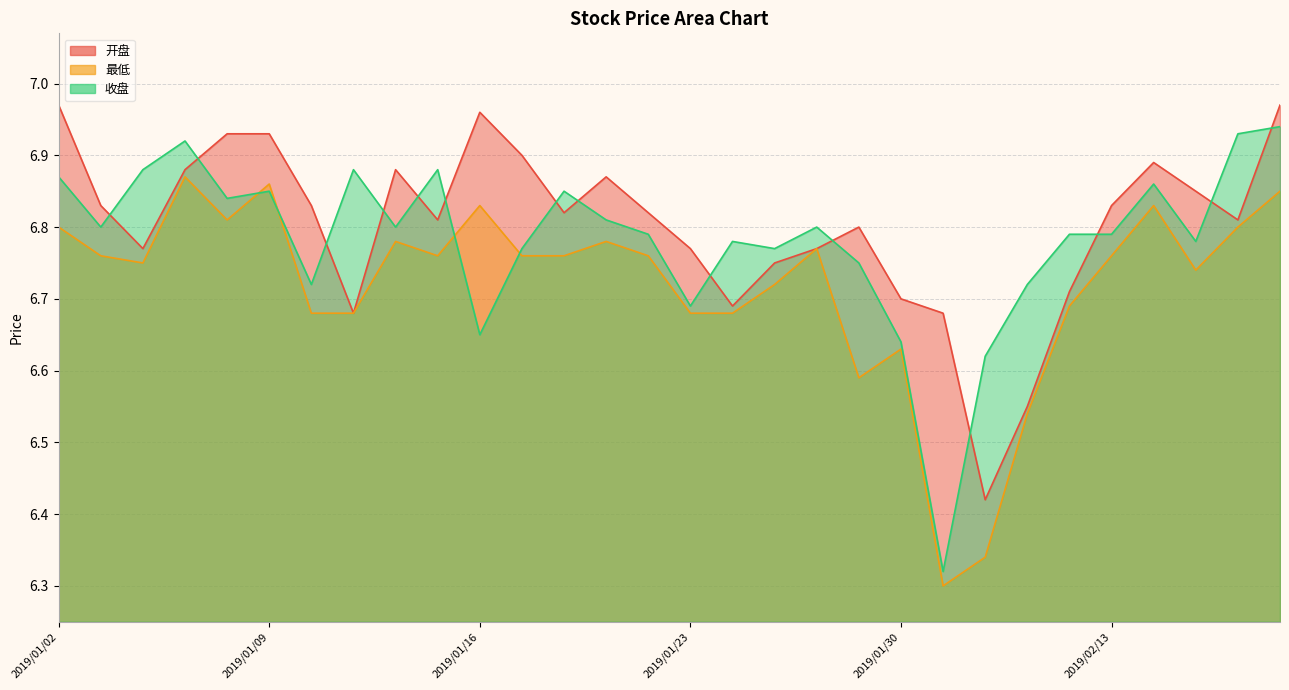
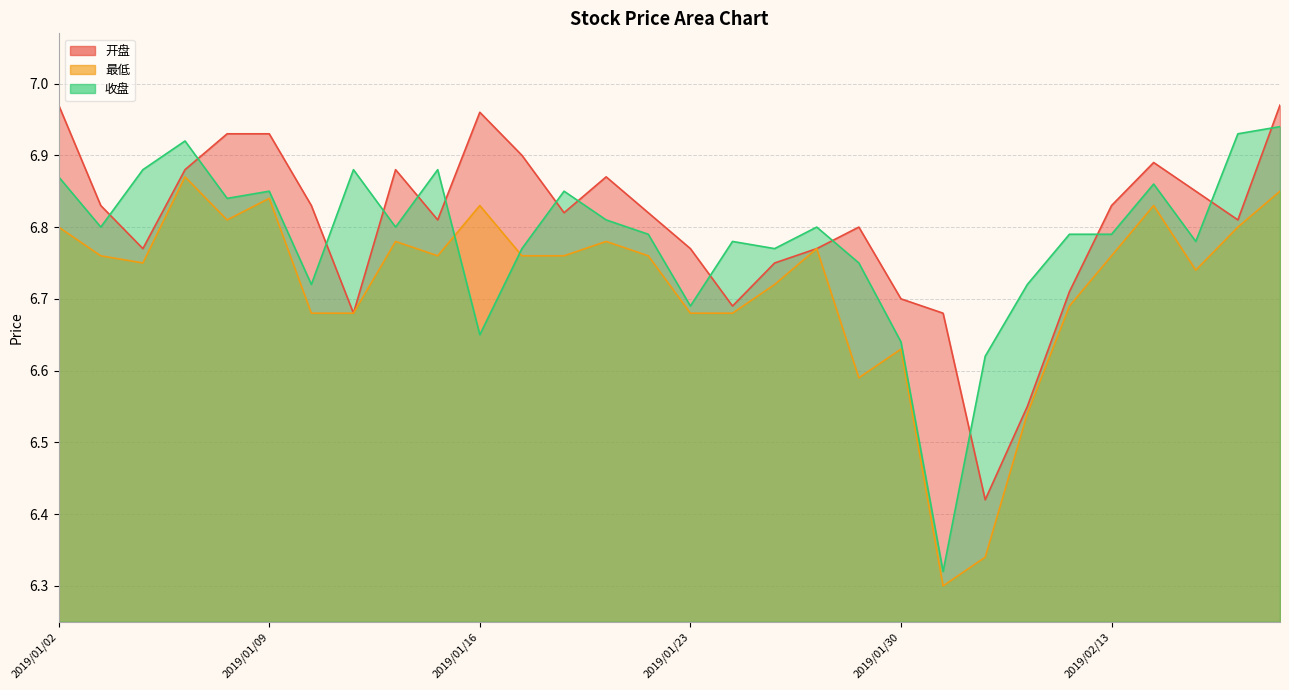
最低, 2019/01/09: 6.86 -> 6.84
